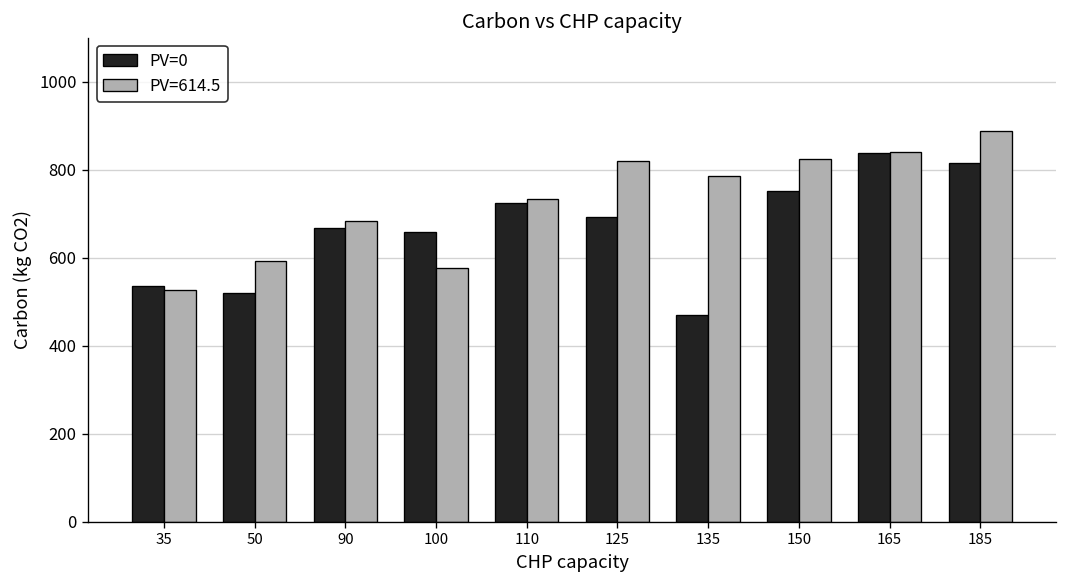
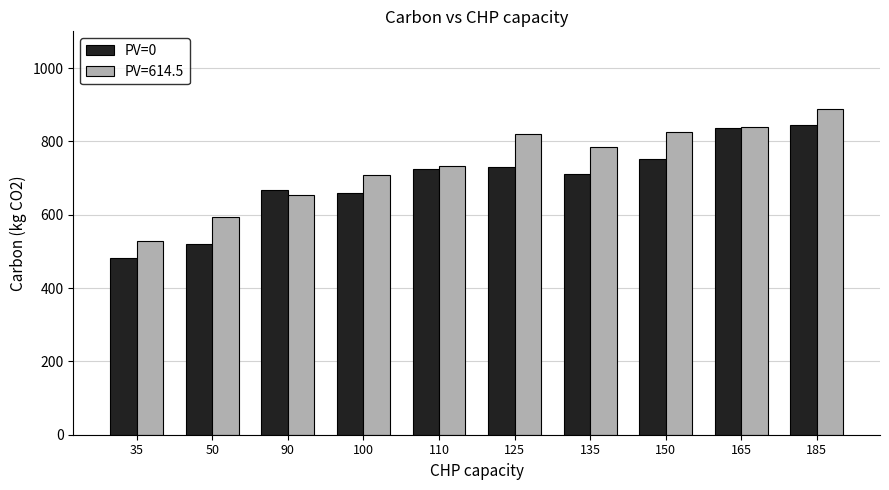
PV=0, 35: 530 -> 480
PV=614.5, 90: 680 -> 650
PV=614.5, 100: 580 -> 710
PV=0, 125: 690 -> 730
PV=0, 135: 470 -> 710
PV=0, 185: 820 -> 840
